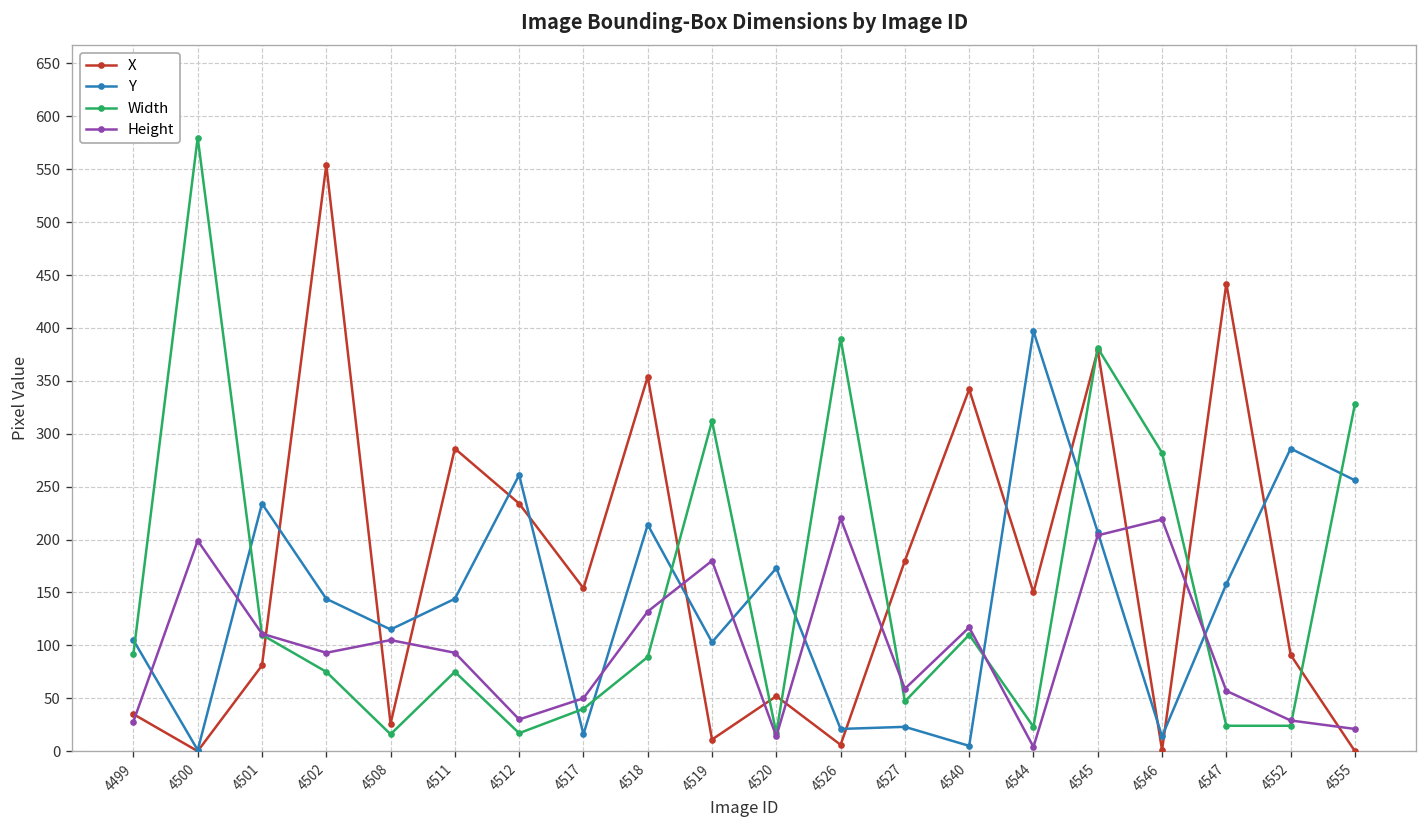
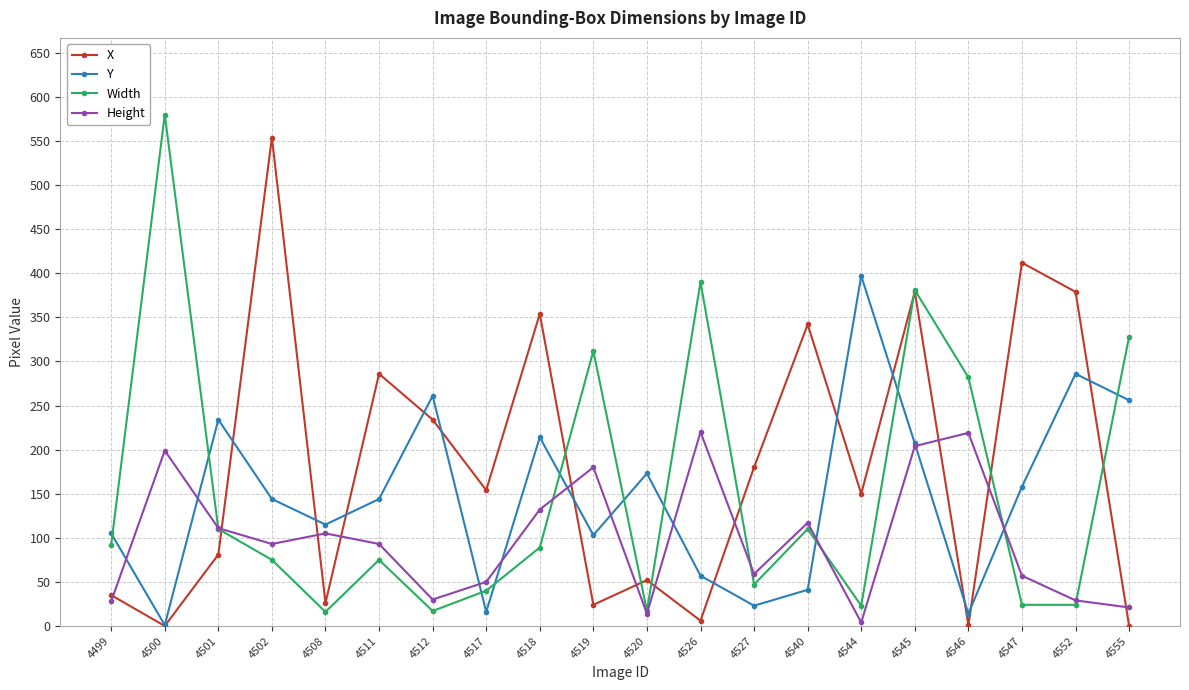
X, 4519: 10 -> 20
Y, 4526: 20 -> 60
Y, 4540: 10 -> 40
X, 4547: 440 -> 410
X, 4552: 90 -> 380
